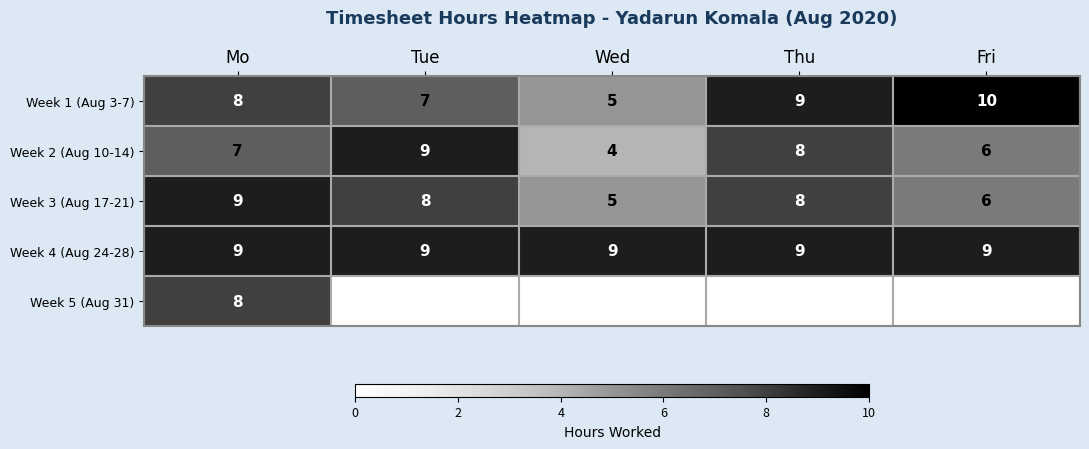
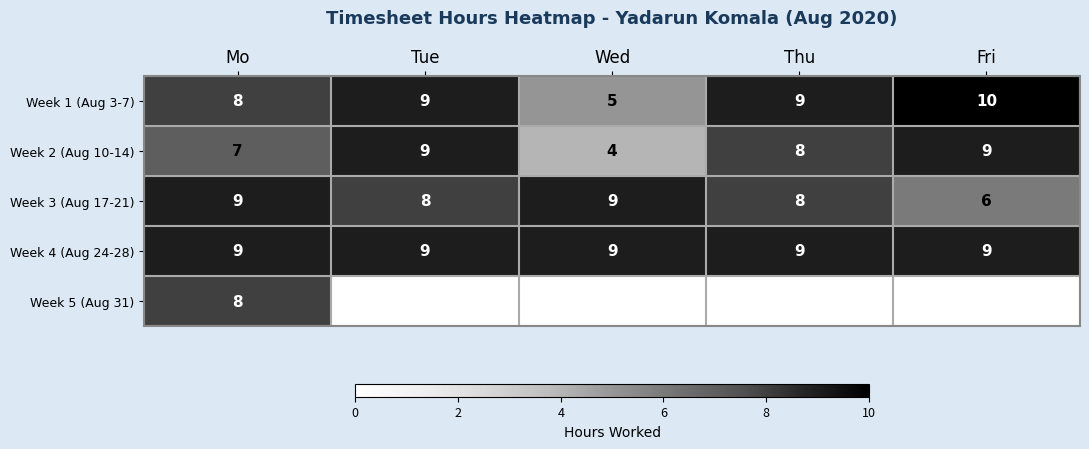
Week 1 (Aug 3-7), Tue: 7 -> 9
Week 2 (Aug 10-14), Fri: 6 -> 9
Week 3 (Aug 17-21), Wed: 5 -> 9
